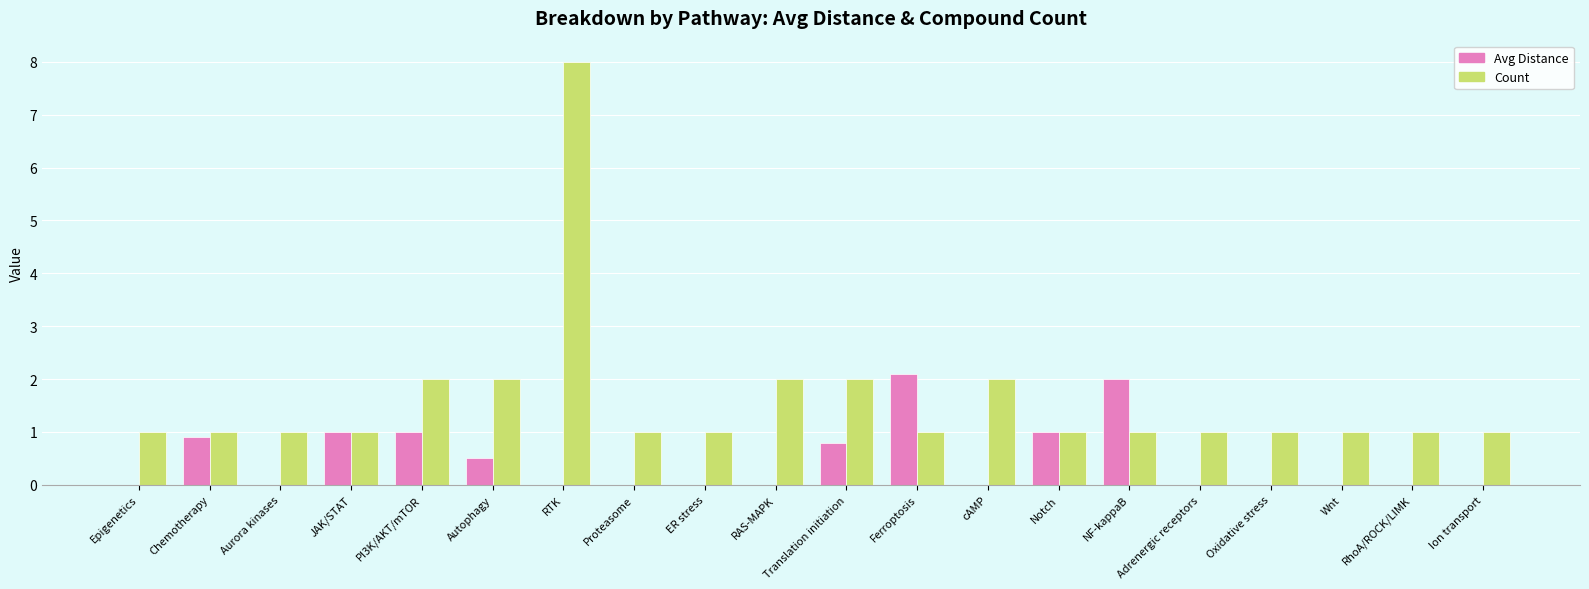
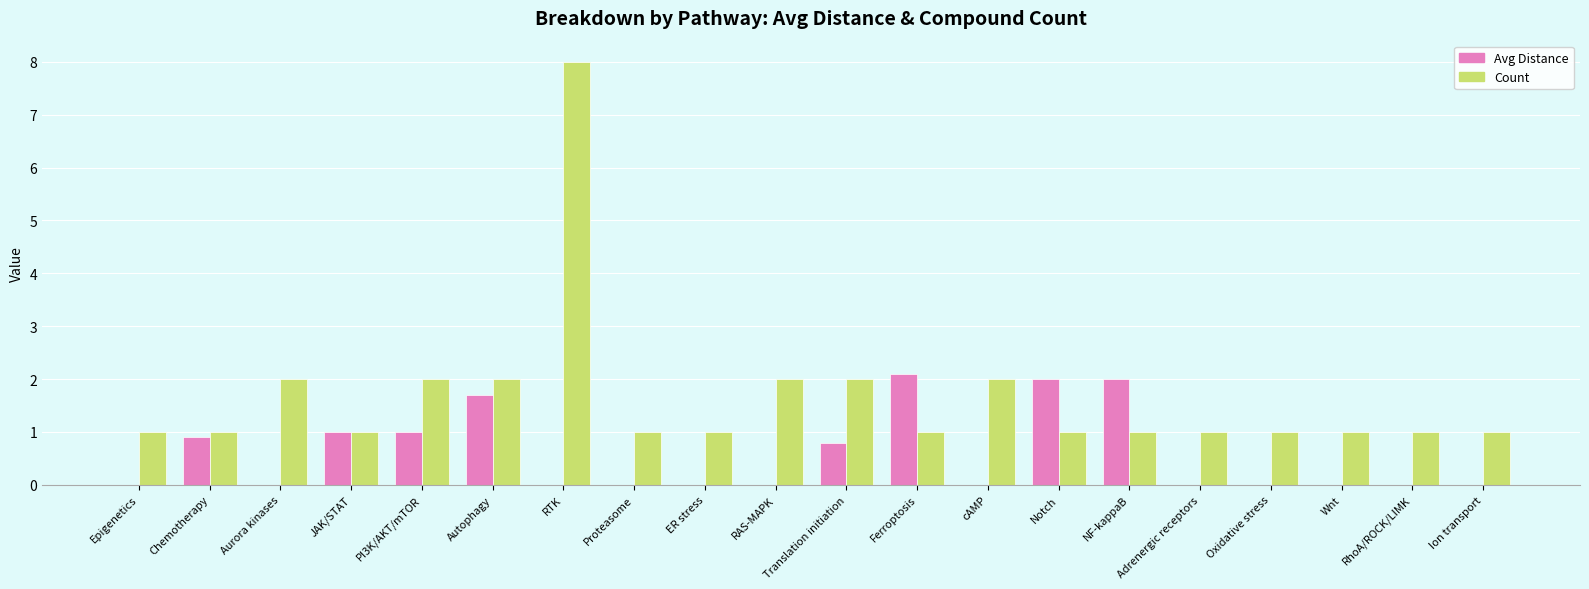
Count, Aurora kinases: 1 -> 2
Avg Distance, Autophagy: 0.5 -> 1.7
Avg Distance, Notch: 1 -> 2
